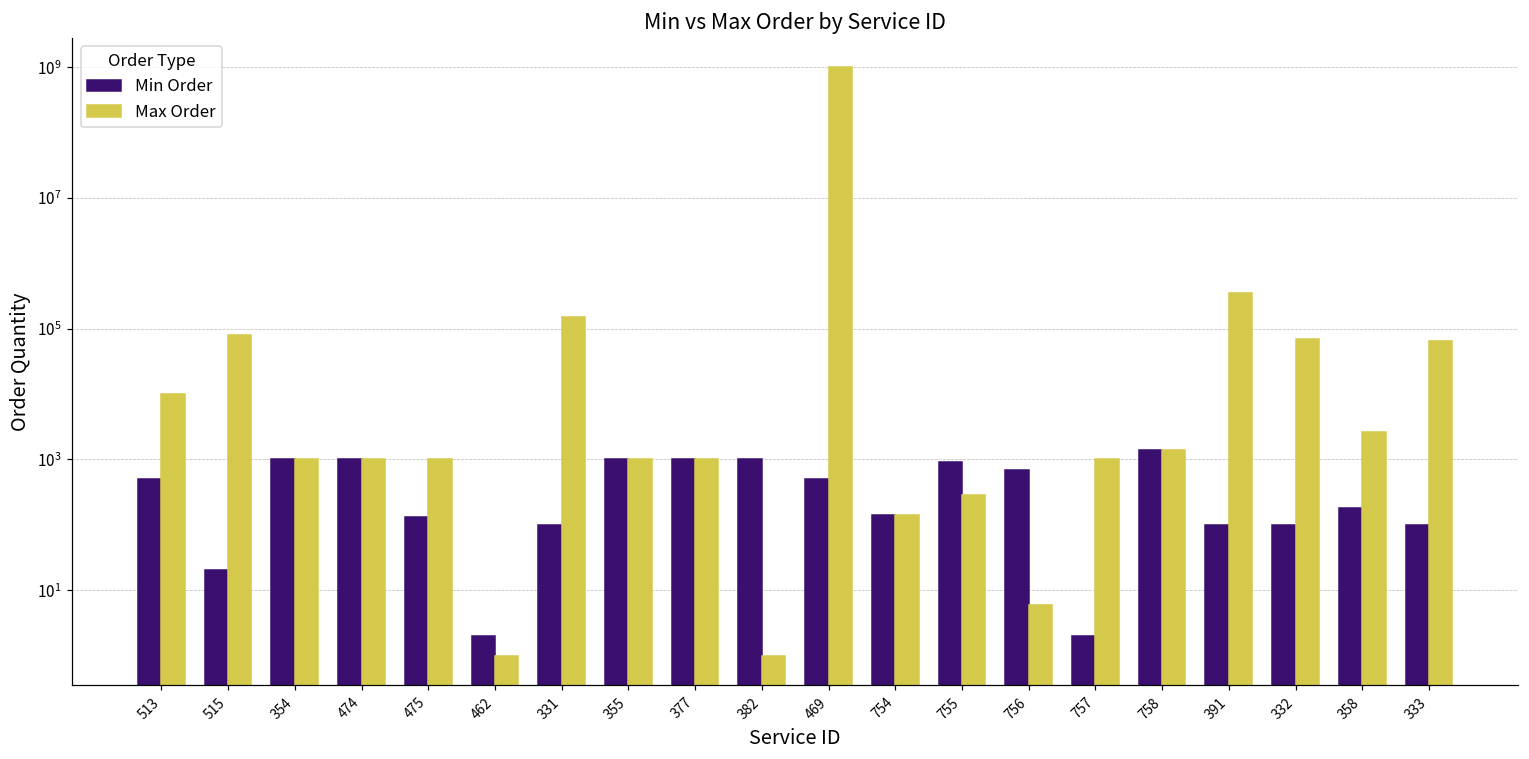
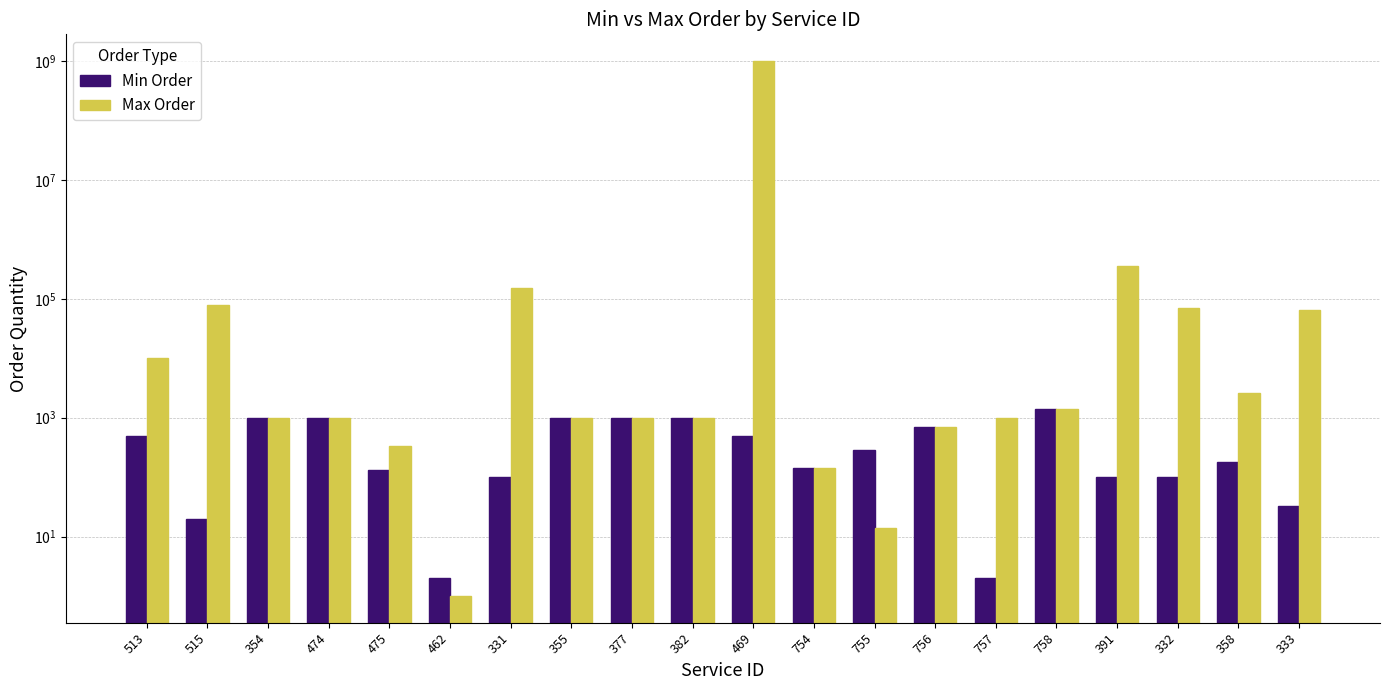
Max Order, 475: 1000 -> 300
Max Order, 382: 1 -> 1000
Min Order, 755: 900 -> 300
Max Order, 755: 300 -> 14
Max Order, 756: 6 -> 700
Min Order, 333: 100 -> 30
